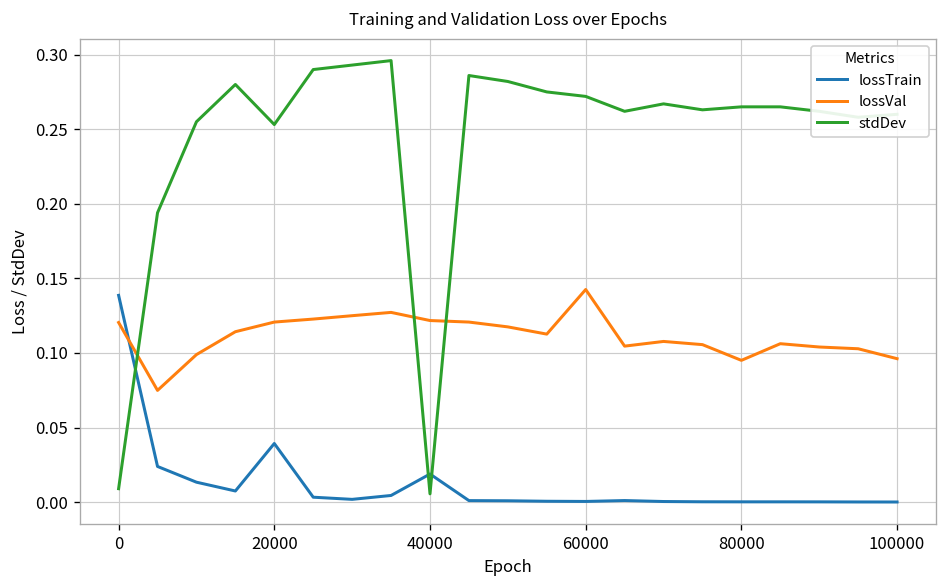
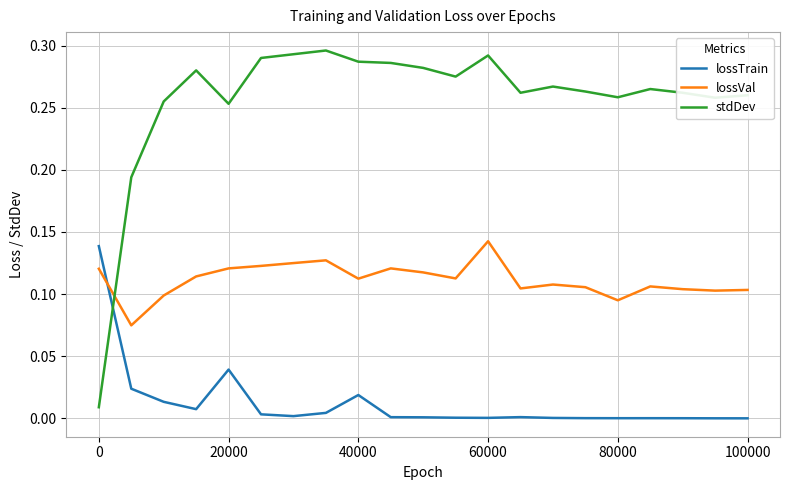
lossVal, 40000: 0.122 -> 0.112
stdDev, 40000: 0.006 -> 0.287
stdDev, 60000: 0.272 -> 0.292
stdDev, 80000: 0.265 -> 0.258
lossVal, 100000: 0.096 -> 0.103
